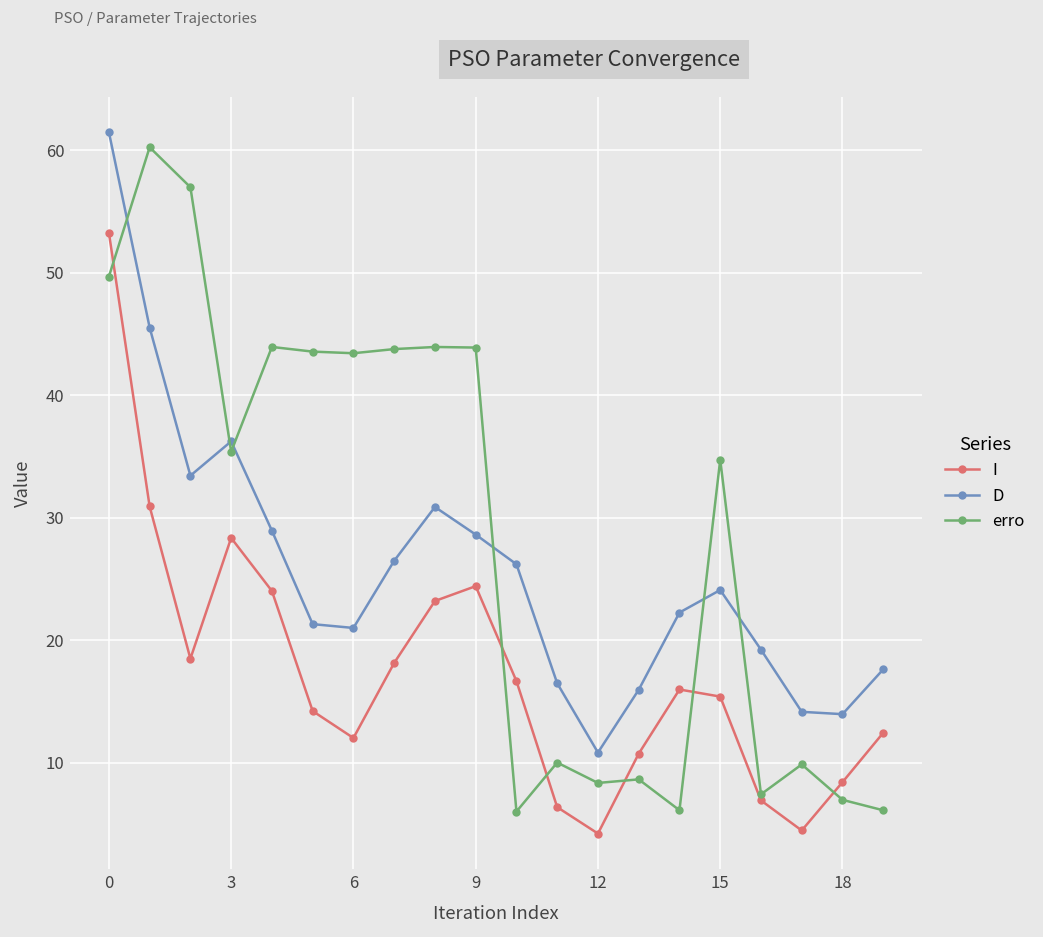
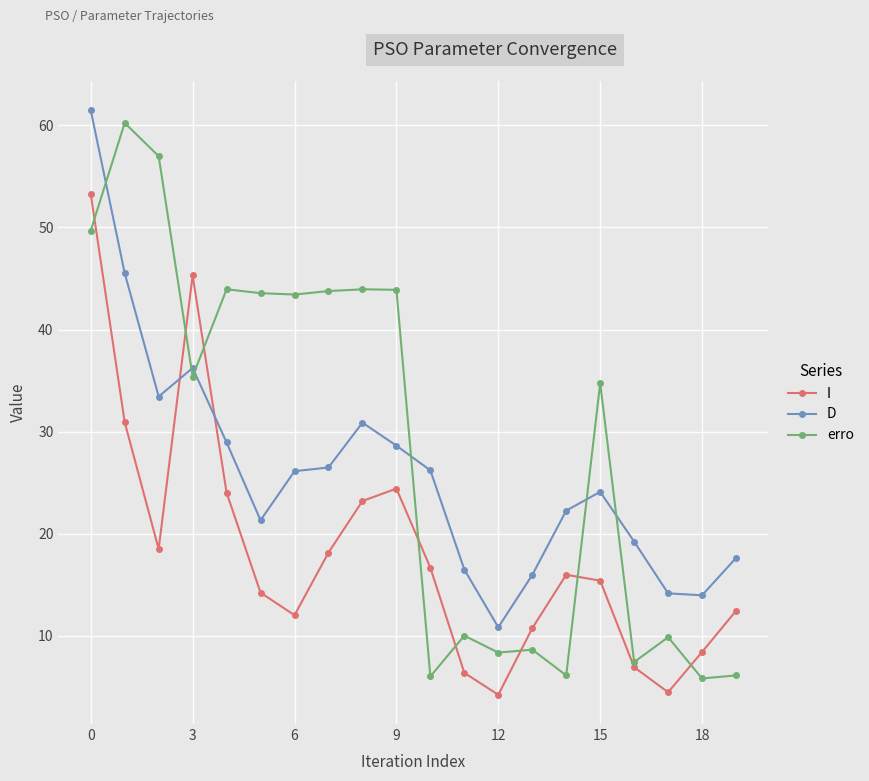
I, 3: 28.3 -> 45.3
D, 6: 21.0 -> 26.1
erro, 18: 7.0 -> 5.8
